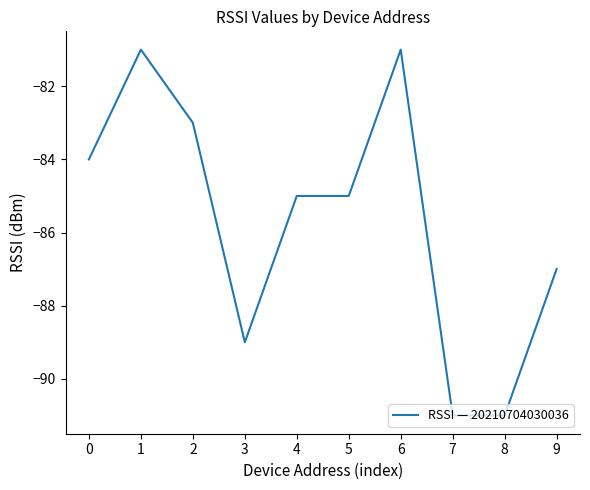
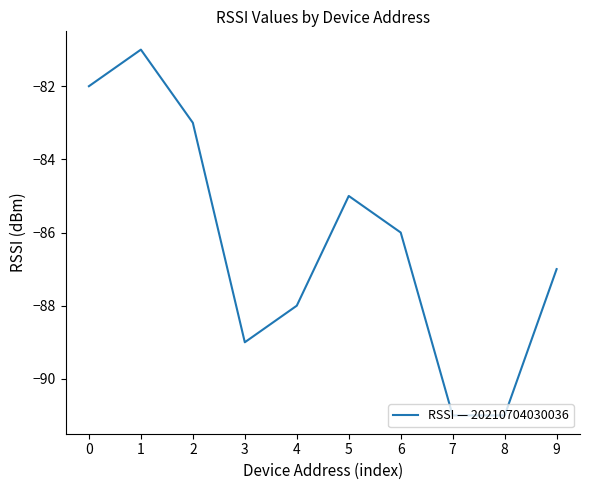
0: -84 -> -82
4: -85 -> -88
6: -81 -> -86
